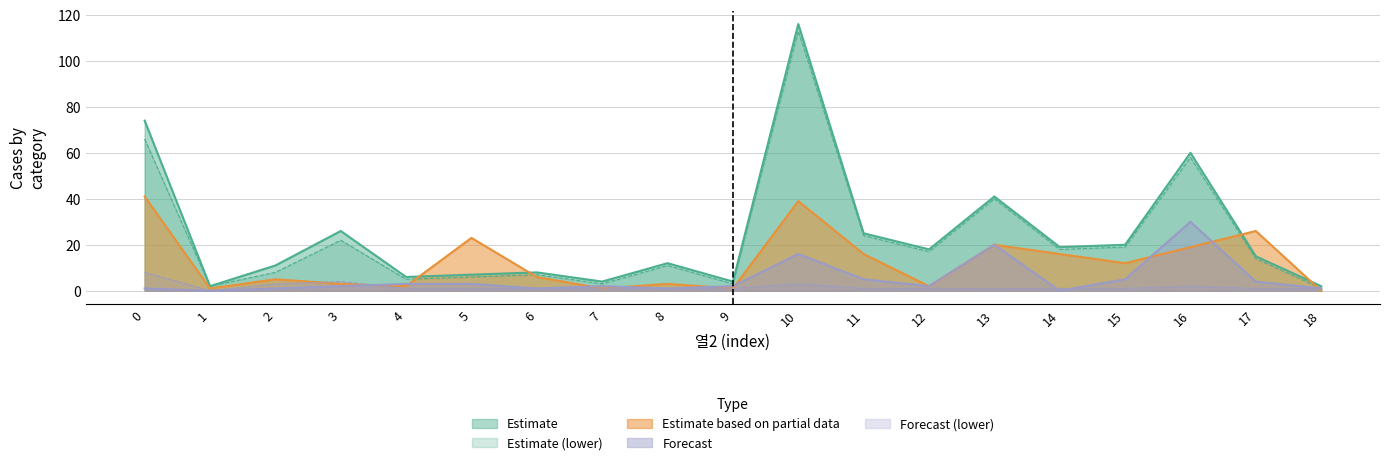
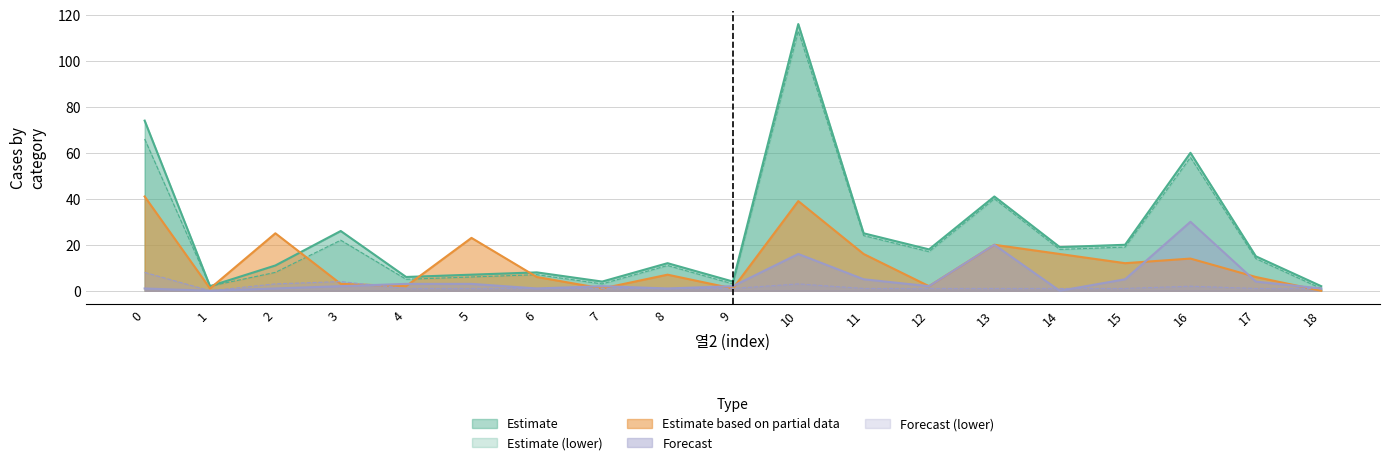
Estimate based on partial data, 2: 5 -> 25
Estimate based on partial data, 8: 3 -> 7
Estimate based on partial data, 16: 19 -> 14
Estimate based on partial data, 17: 26 -> 6
